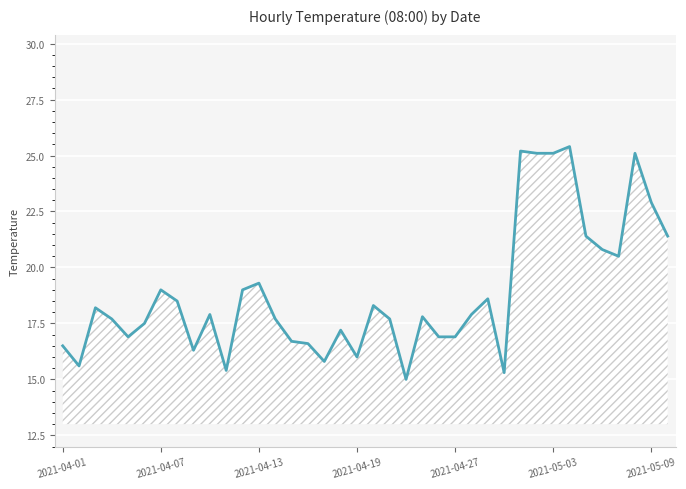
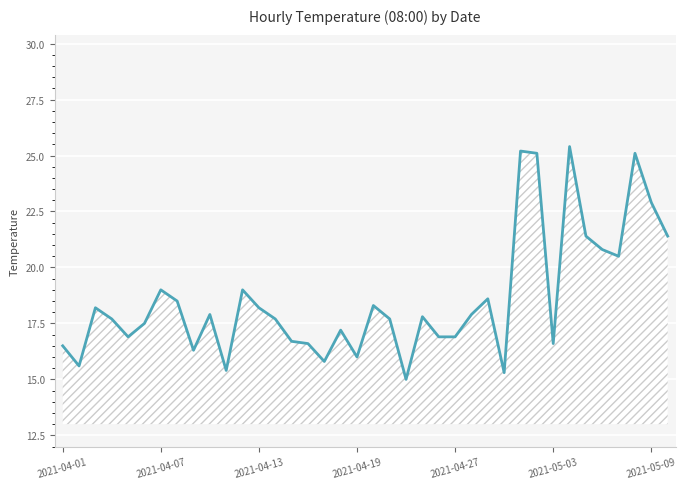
2021-04-13: 19.3 -> 18.2
2021-05-03: 25.1 -> 16.6
